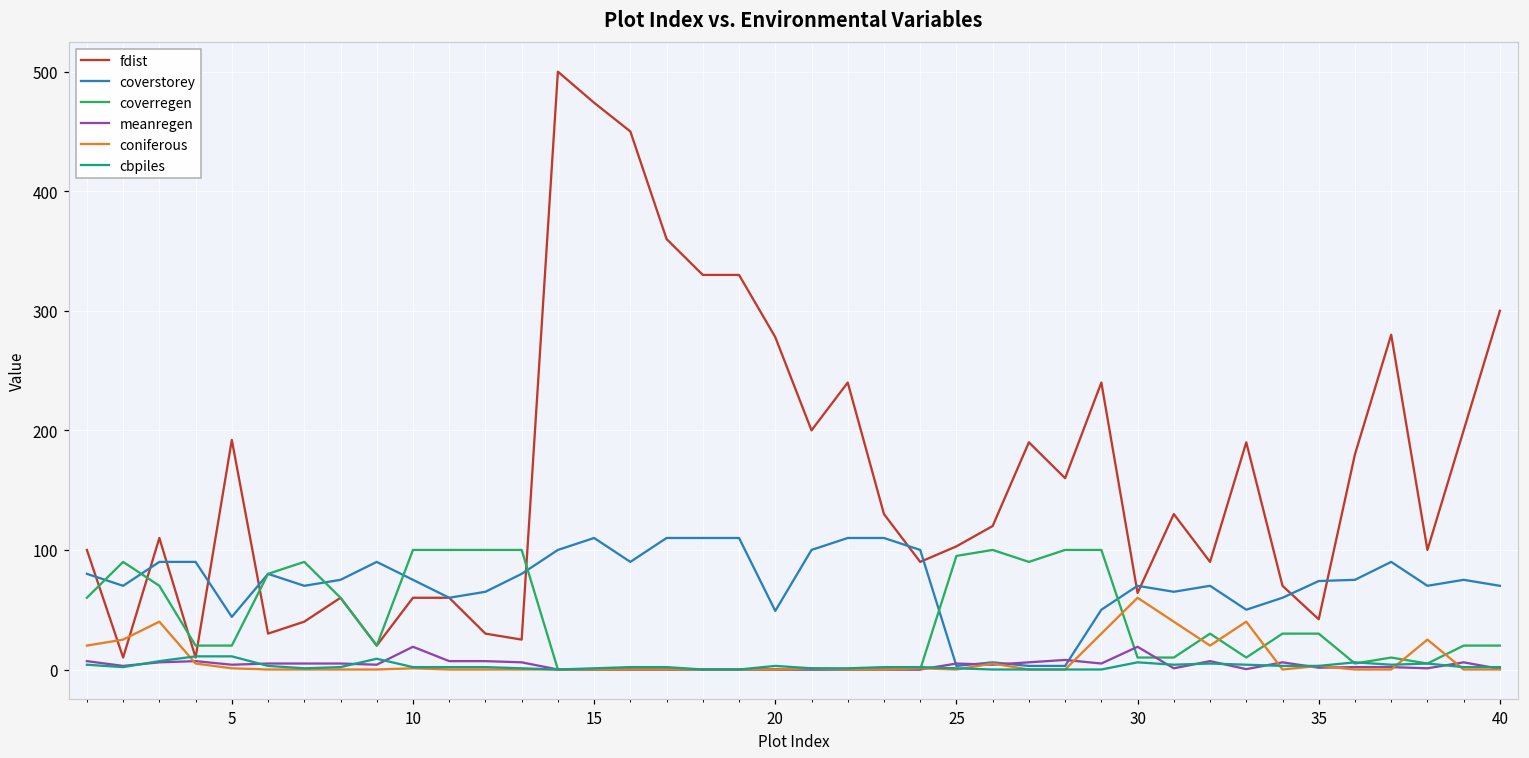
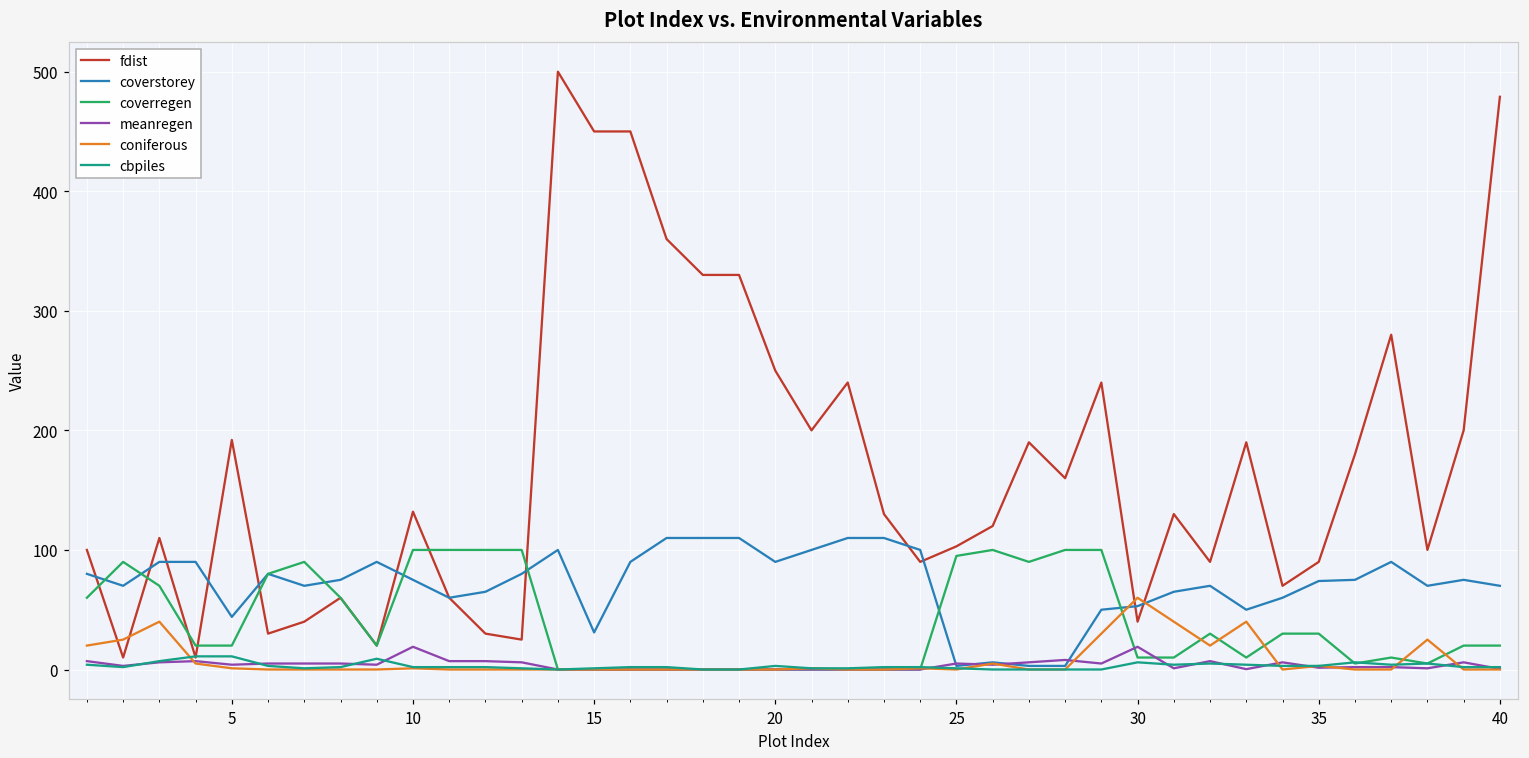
fdist, 10: 60 -> 132
fdist, 15: 474 -> 450
coverstorey, 15: 110 -> 31
fdist, 20: 278 -> 250
coverstorey, 20: 49 -> 90
fdist, 30: 64 -> 40
coverstorey, 30: 70 -> 53
fdist, 35: 42 -> 90
fdist, 40: 300 -> 479
